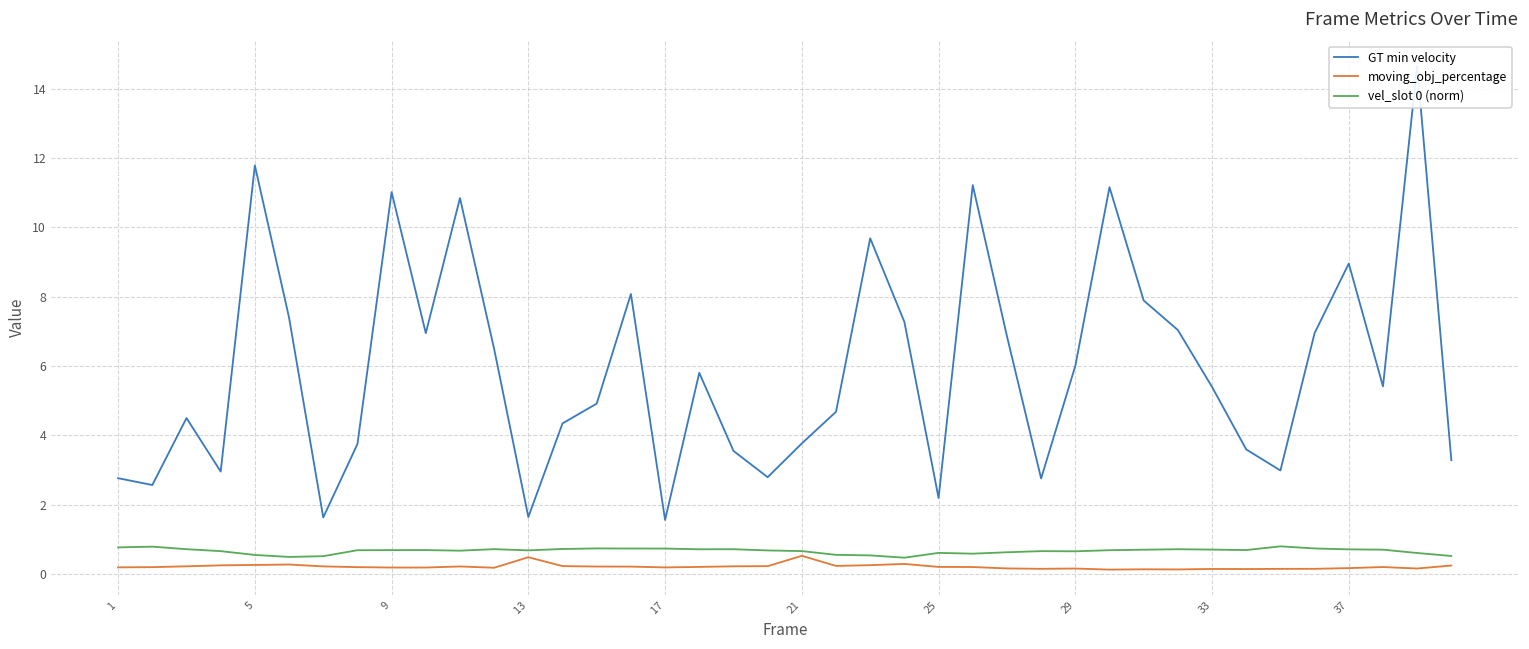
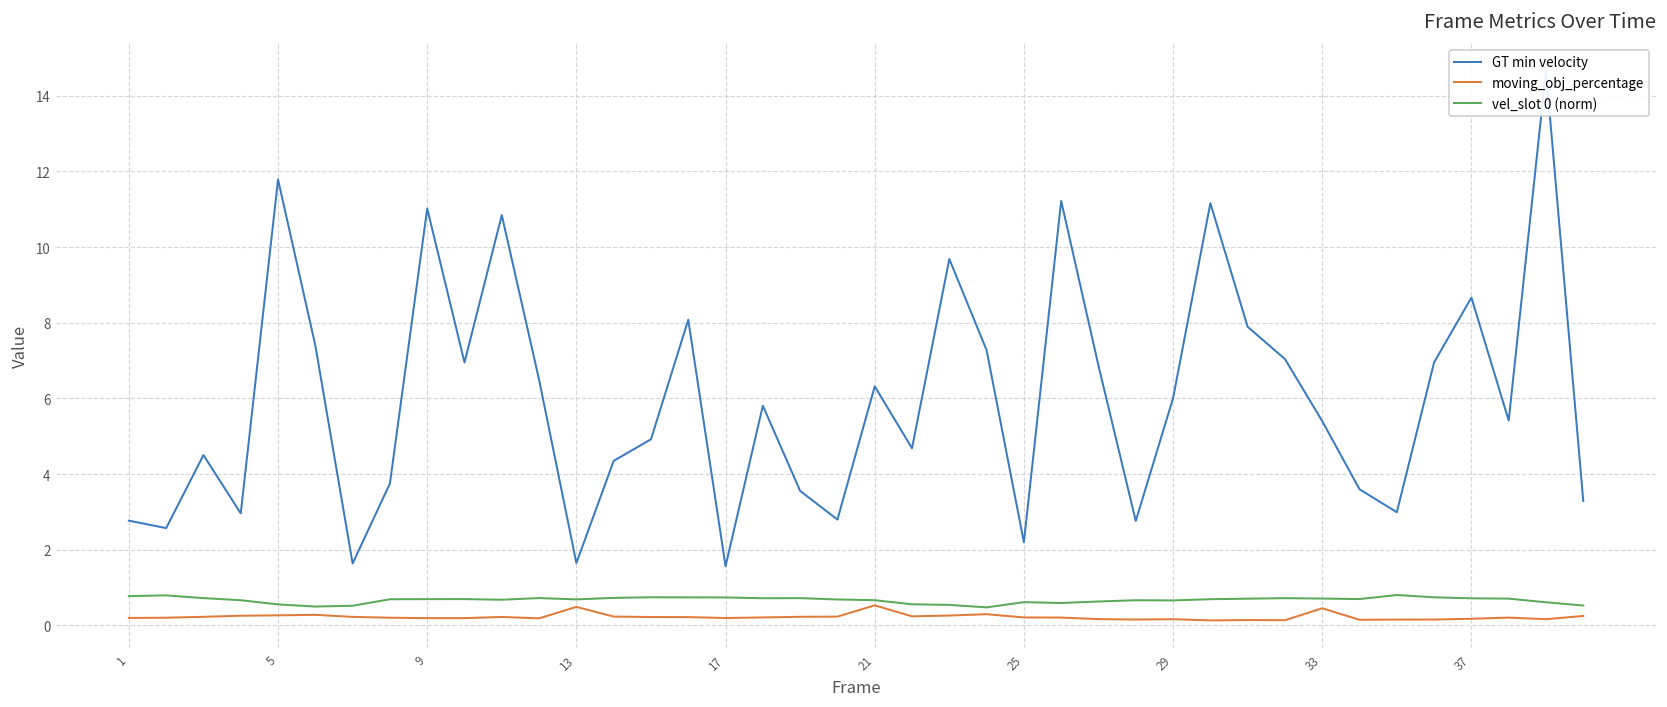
GT min velocity, 21: 3.8 -> 6.3
moving_obj_percentage, 33: 0.2 -> 0.5
GT min velocity, 37: 9.0 -> 8.7
